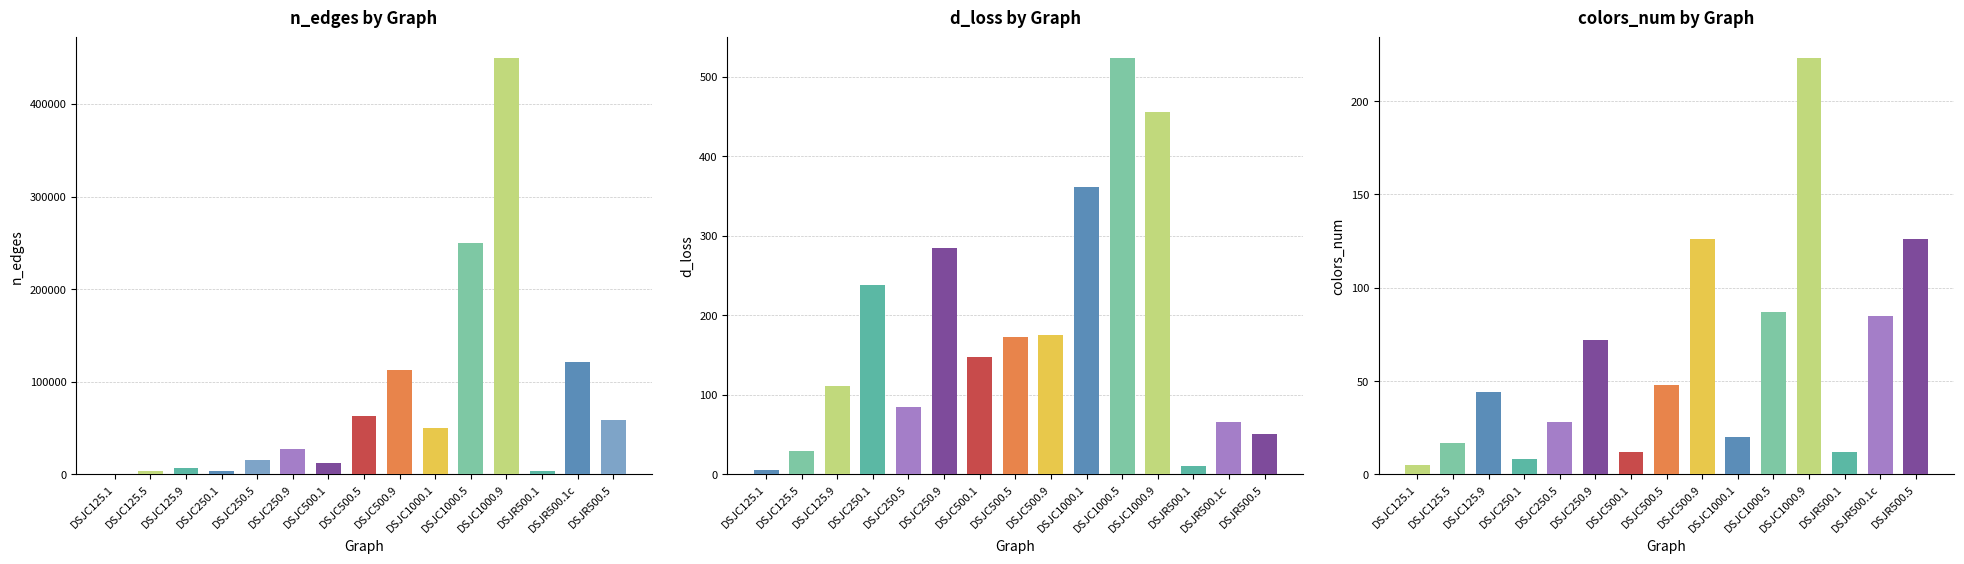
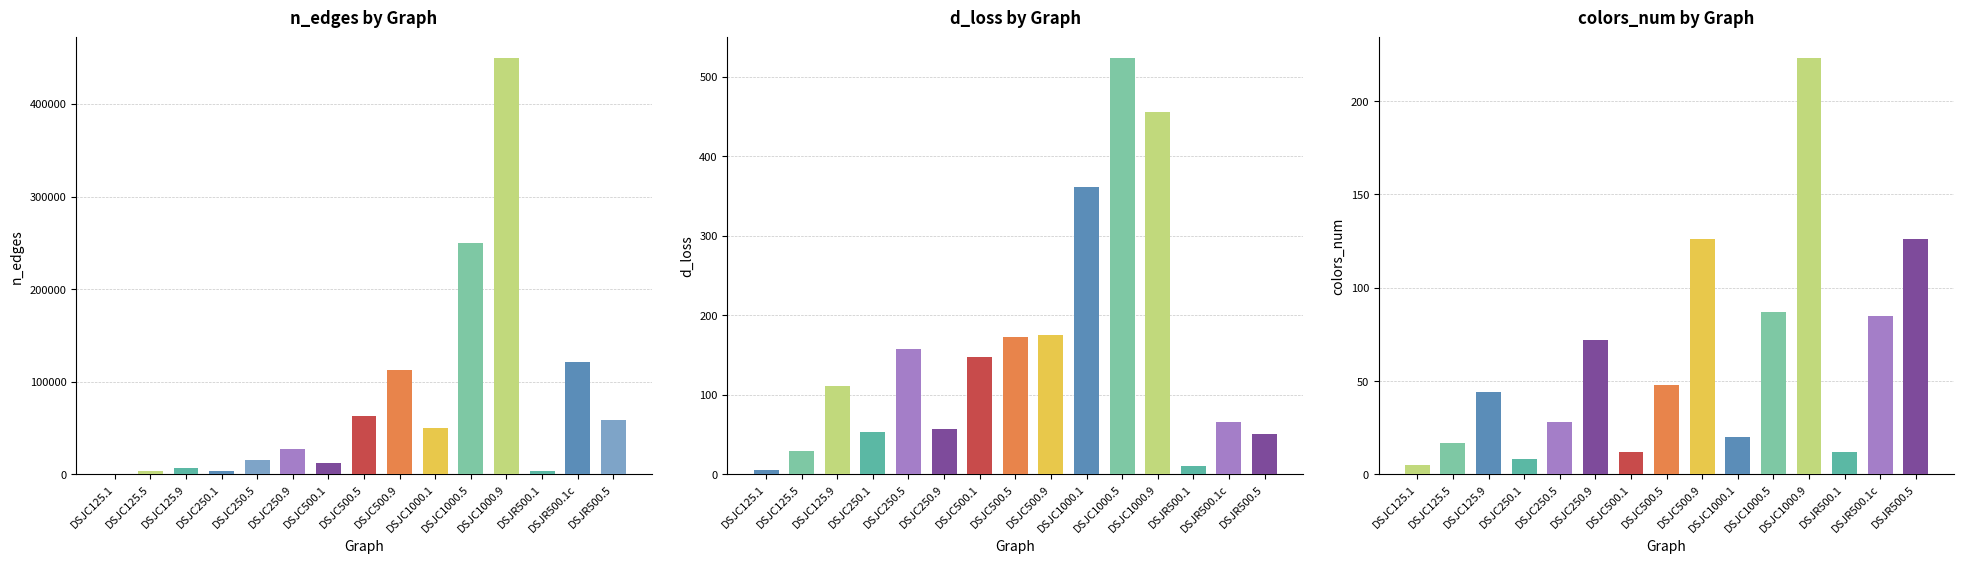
d_loss by Graph, DSJC250.1: 240 -> 50
d_loss by Graph, DSJC250.5: 90 -> 160
d_loss by Graph, DSJC250.9: 290 -> 60
